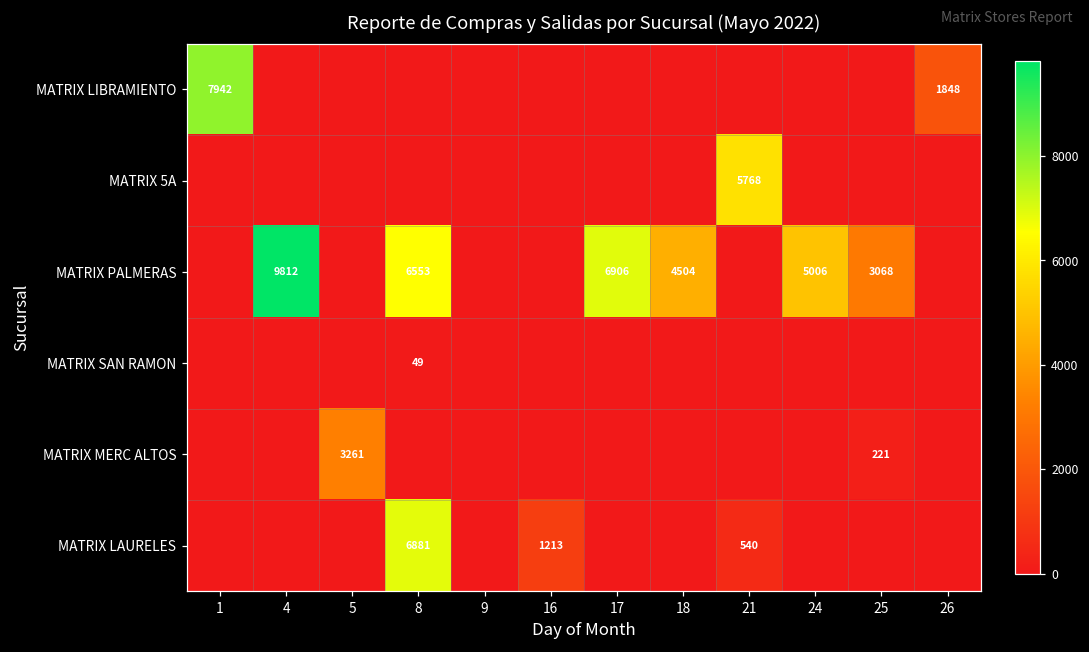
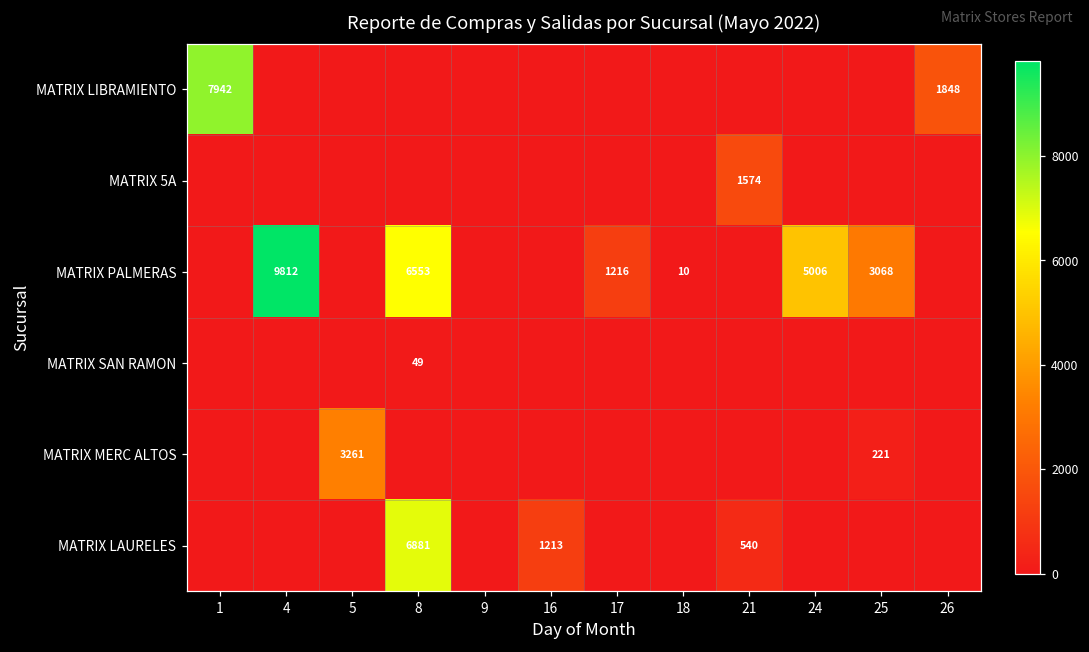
MATRIX 5A, 21: 5768 -> 1574
MATRIX PALMERAS, 17: 6906 -> 1216
MATRIX PALMERAS, 18: 4504 -> 10
